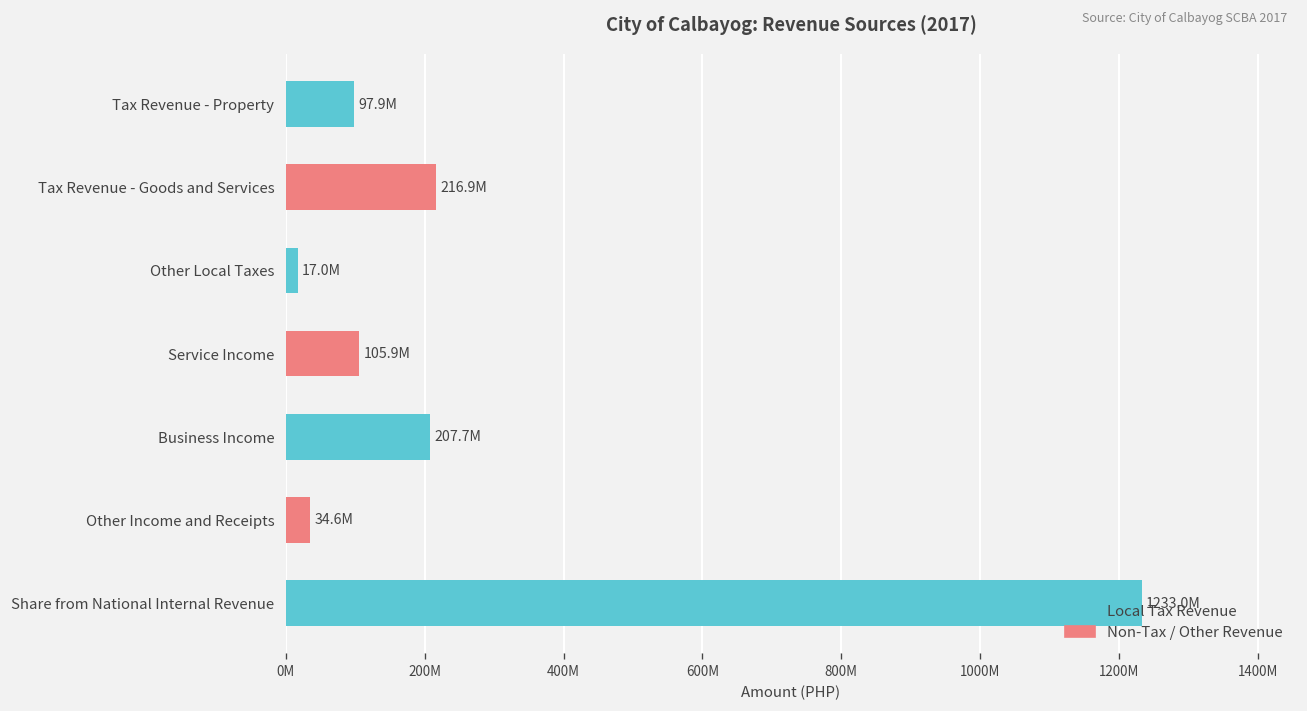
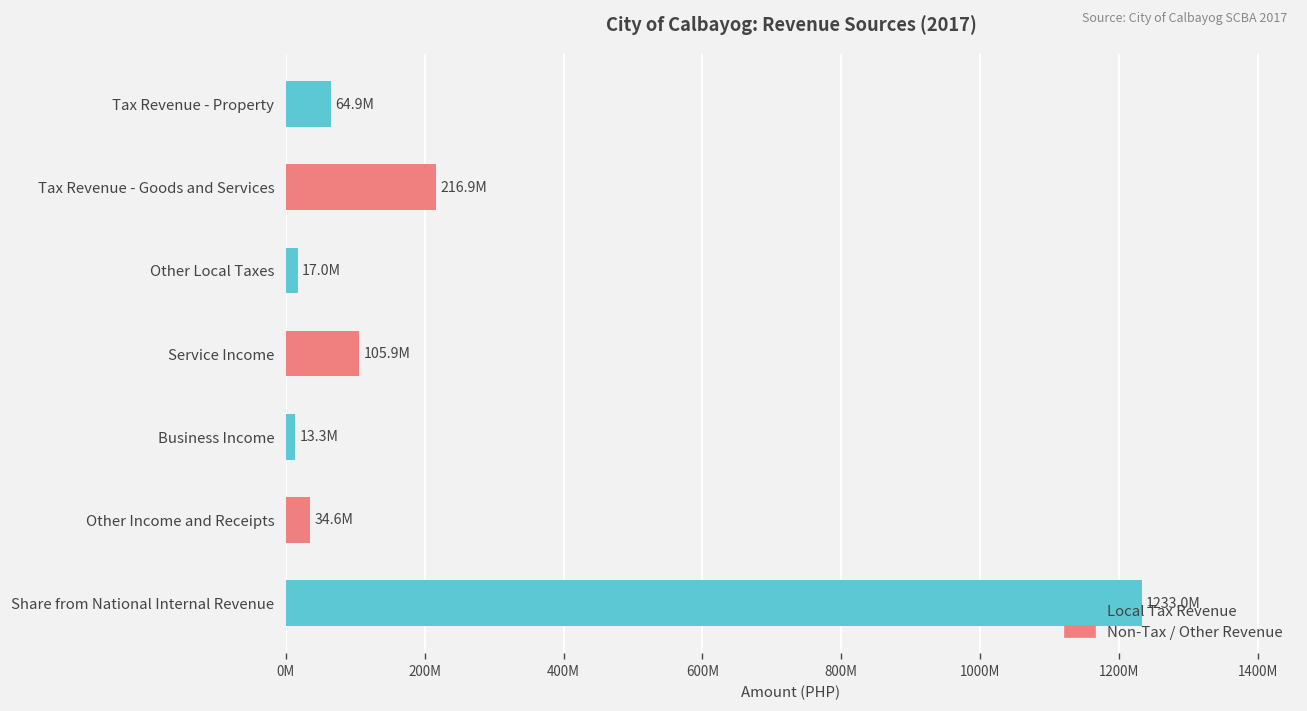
Tax Revenue - Property: 97.9M -> 64.9M
Business Income: 207.7M -> 13.3M
